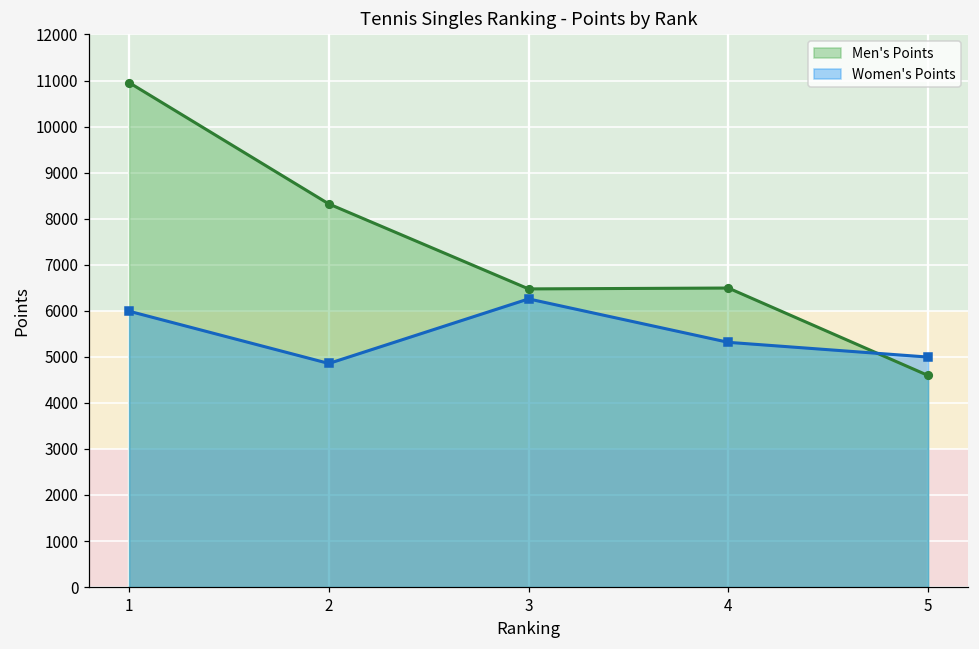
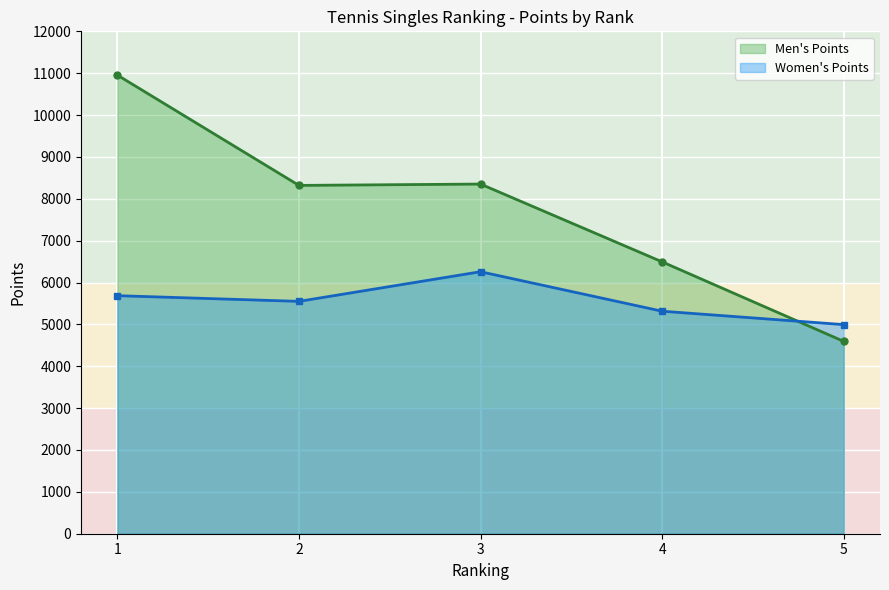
Women's Points, 1: 6000 -> 5700
Women's Points, 2: 4900 -> 5600
Men's Points, 3: 6500 -> 8400
